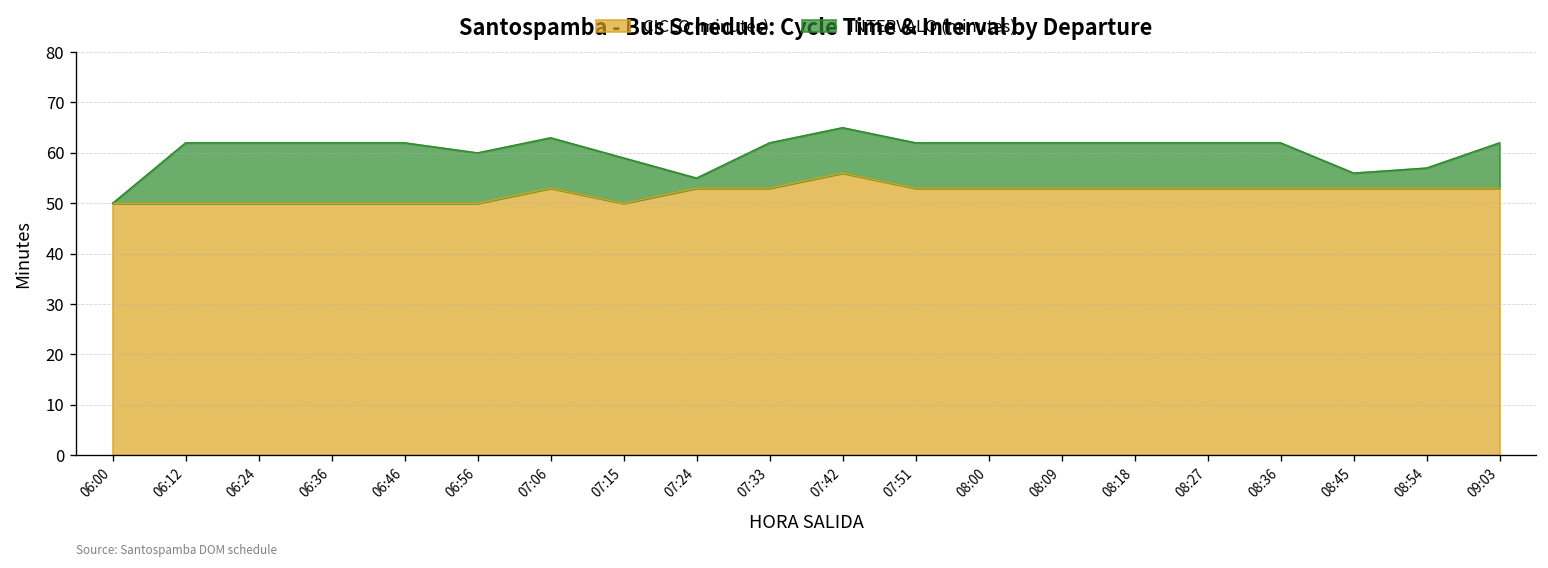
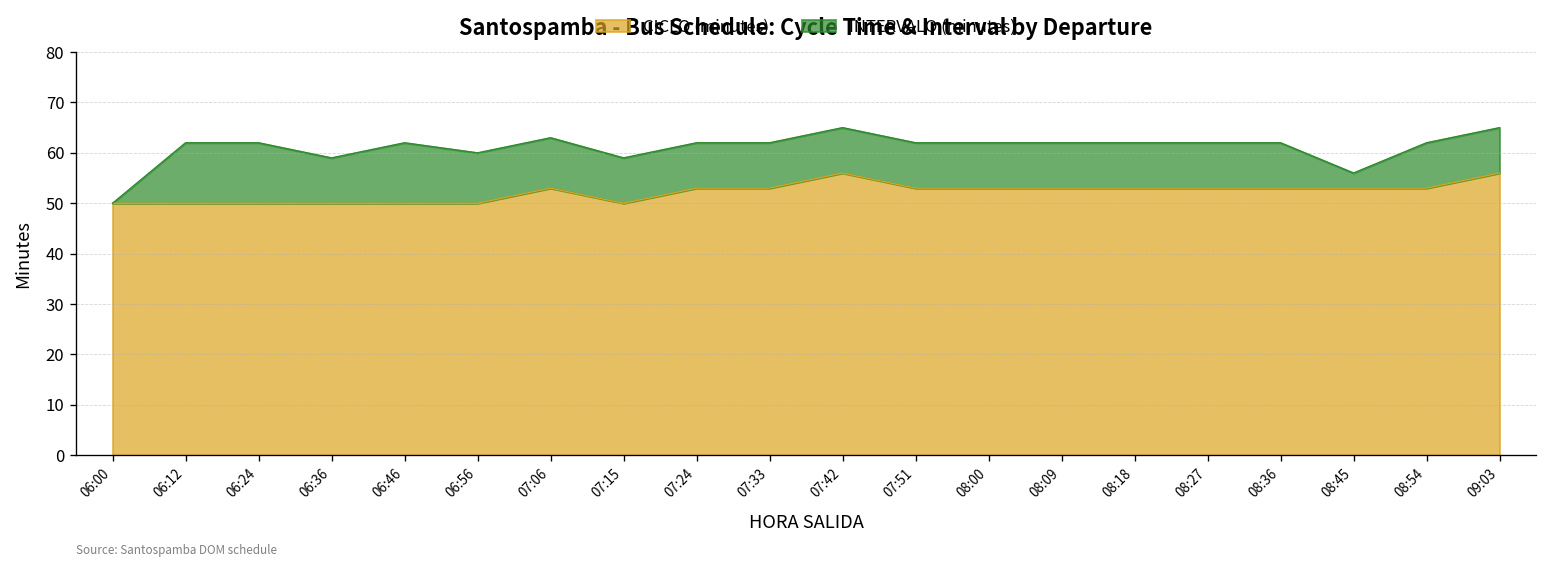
INTERVALO (minutes), 06:36: 12 -> 9
INTERVALO (minutes), 07:24: 2 -> 9
INTERVALO (minutes), 08:54: 4 -> 9
CICLO (minutes), 09:03: 53 -> 56
